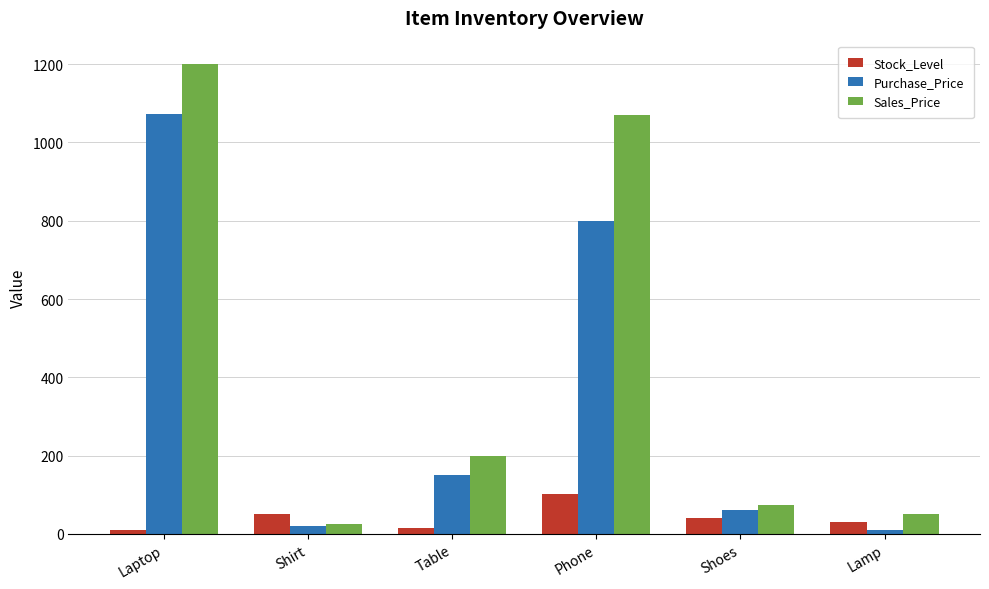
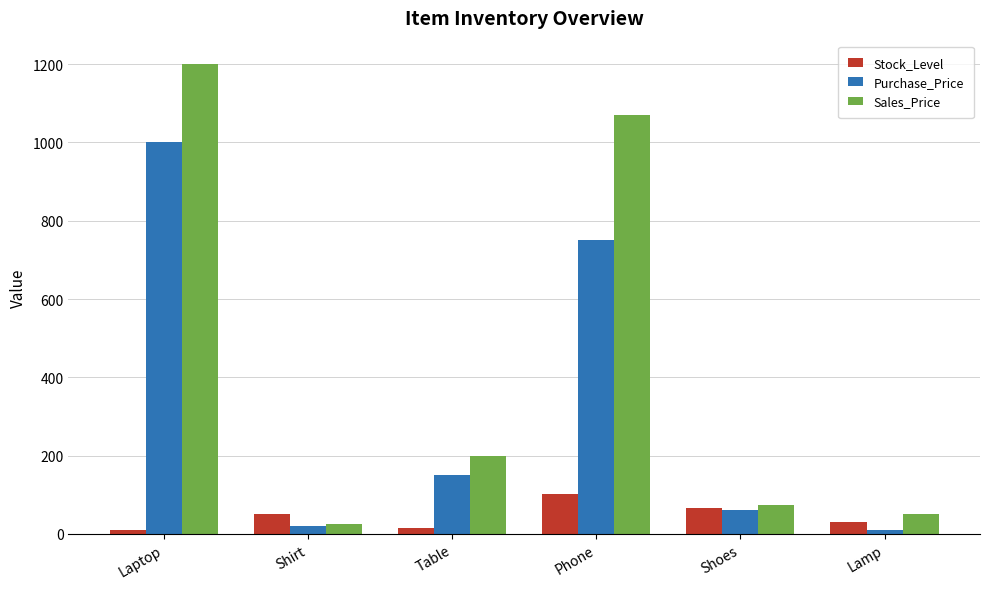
Purchase_Price, Laptop: 1070 -> 1000
Purchase_Price, Phone: 800 -> 750
Stock_Level, Shoes: 40 -> 70
